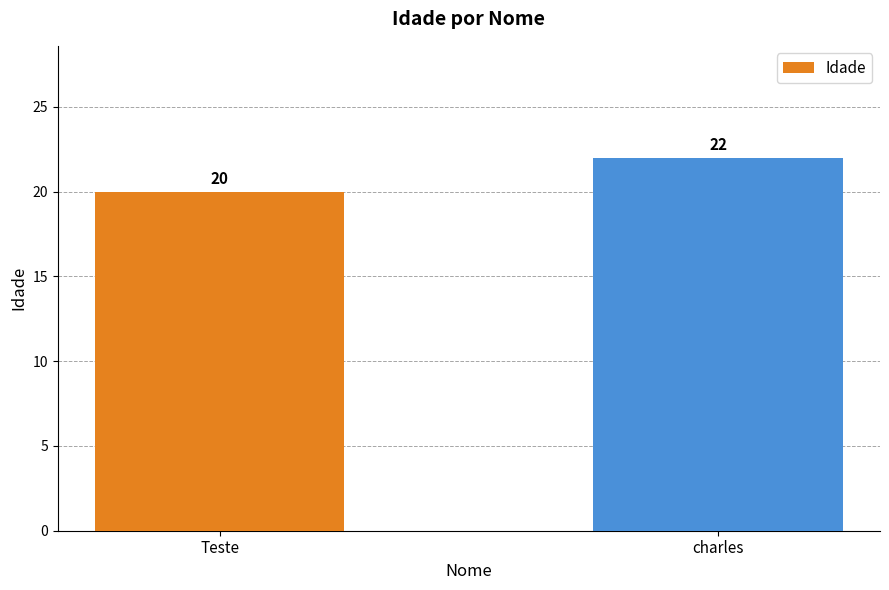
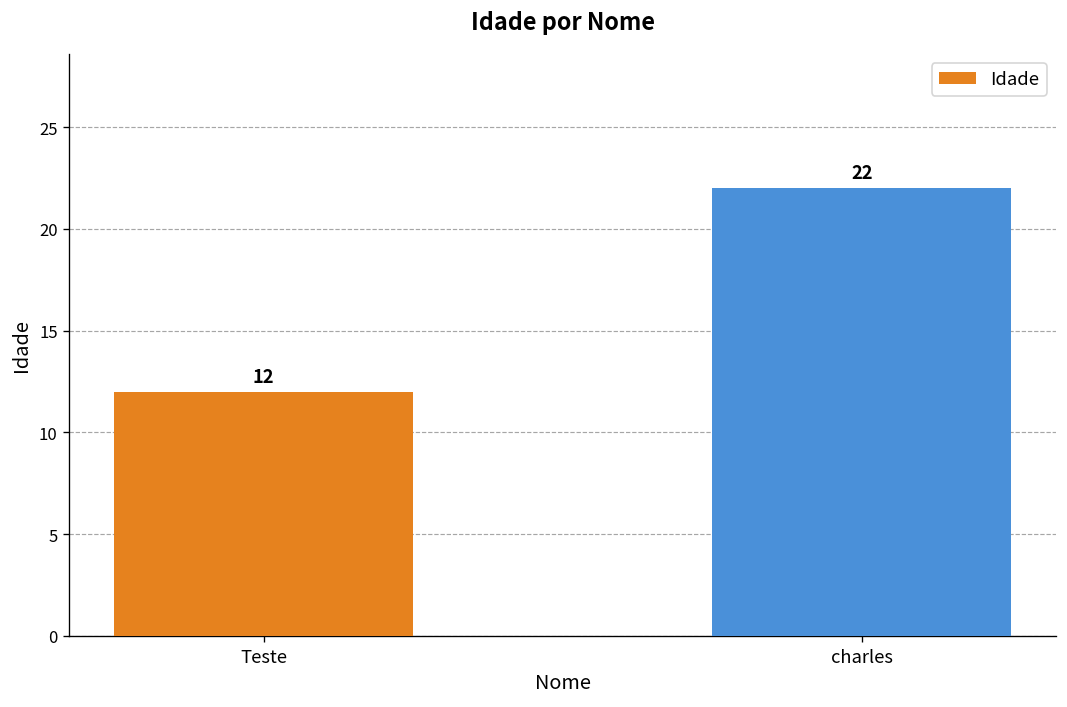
Teste: 20 -> 12
